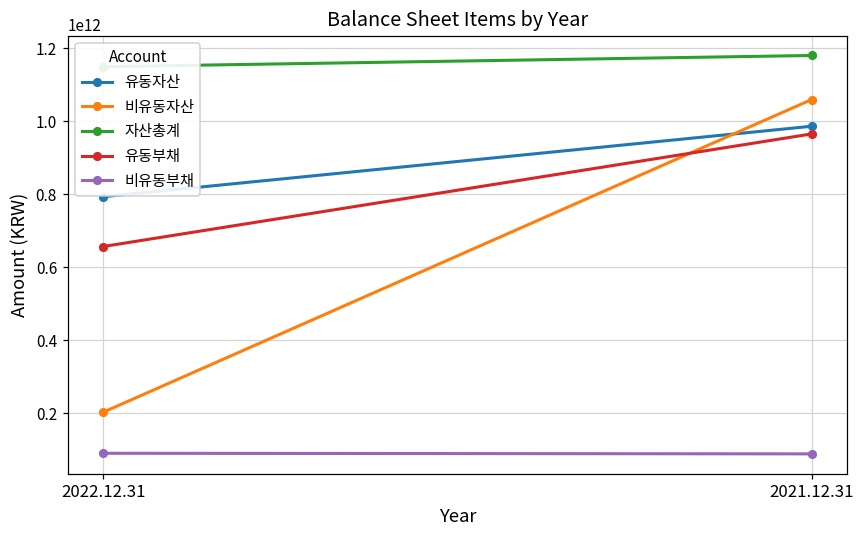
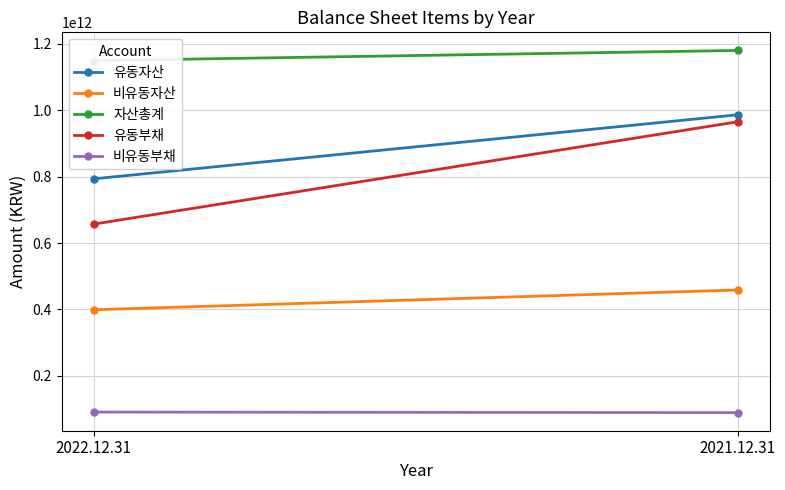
비유동자산, 2022.12.31: 200000000000 -> 400000000000
비유동자산, 2021.12.31: 1060000000000 -> 460000000000
